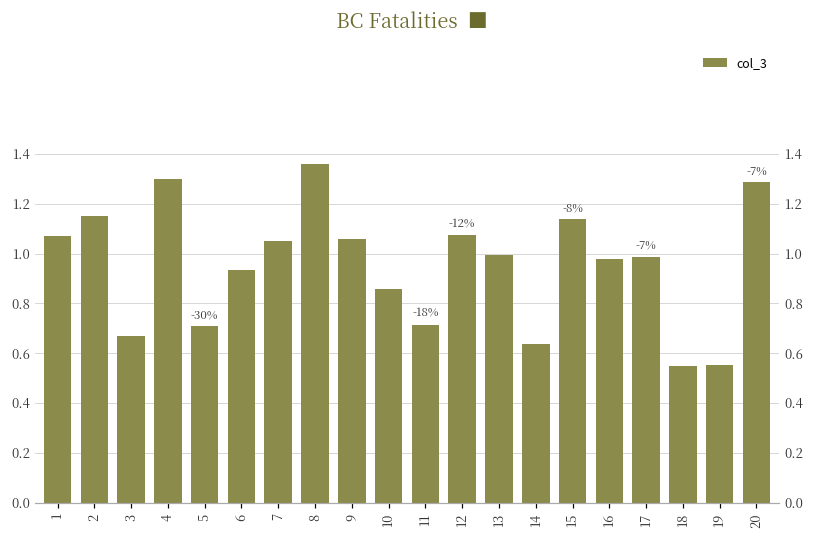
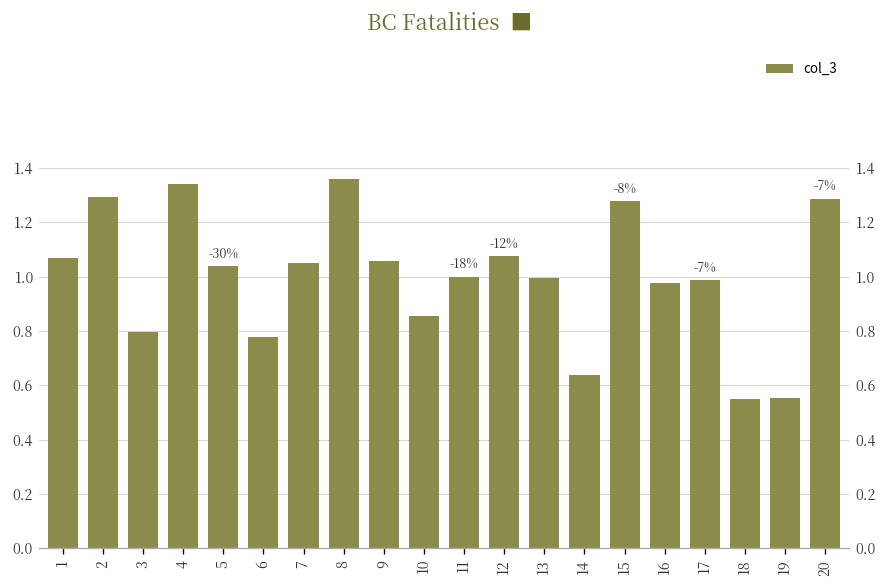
2: 1.15 -> 1.29
3: 0.67 -> 0.80
4: 1.30 -> 1.34
5: 0.71 -> 1.04
6: 0.93 -> 0.78
11: 0.72 -> 1.00
15: 1.14 -> 1.28
